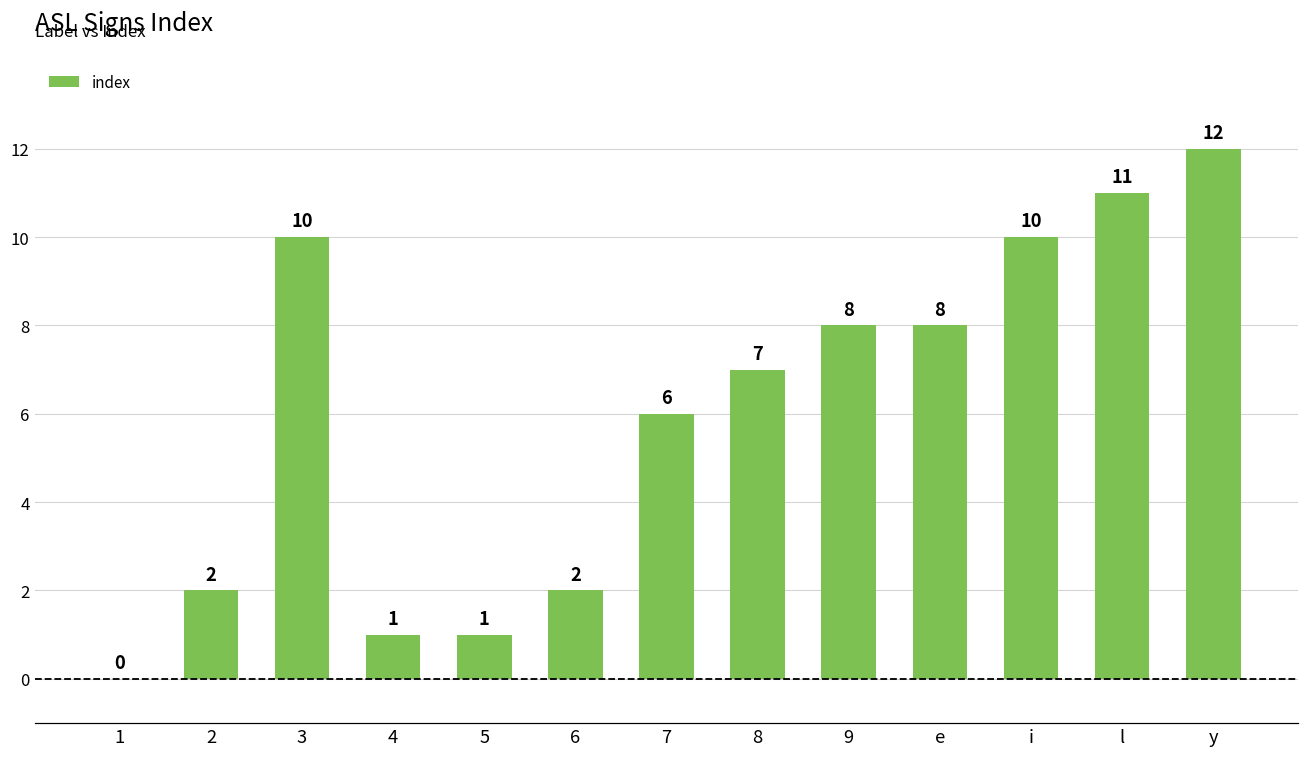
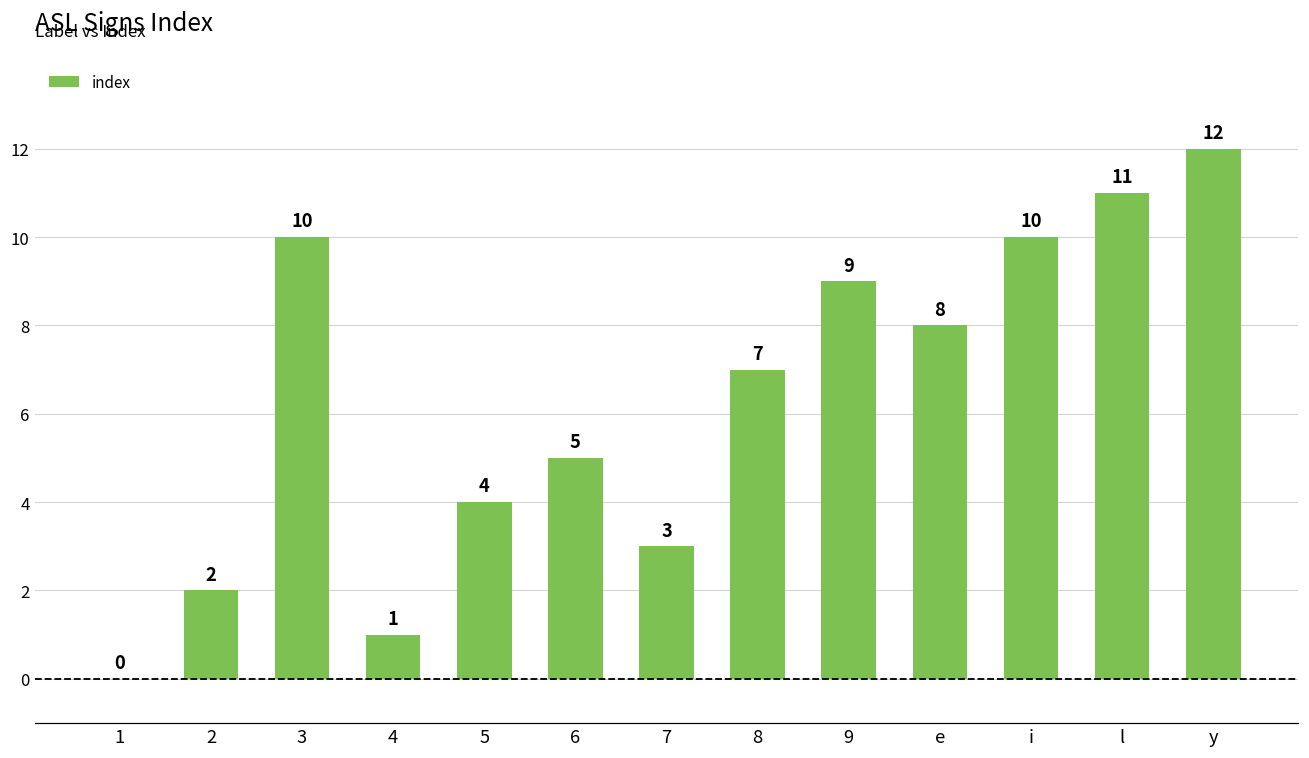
5: 1 -> 4
6: 2 -> 5
7: 6 -> 3
9: 8 -> 9
